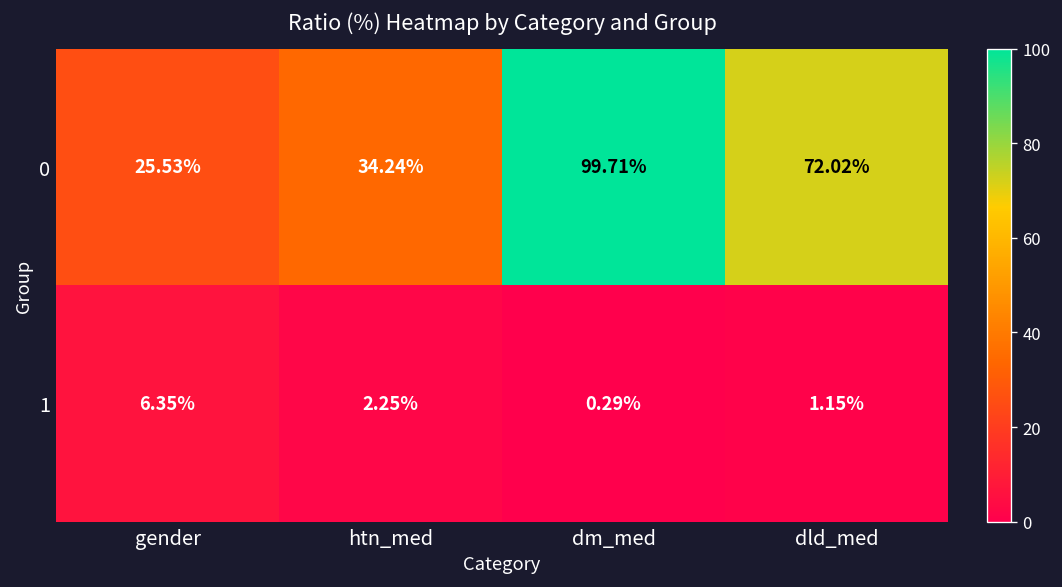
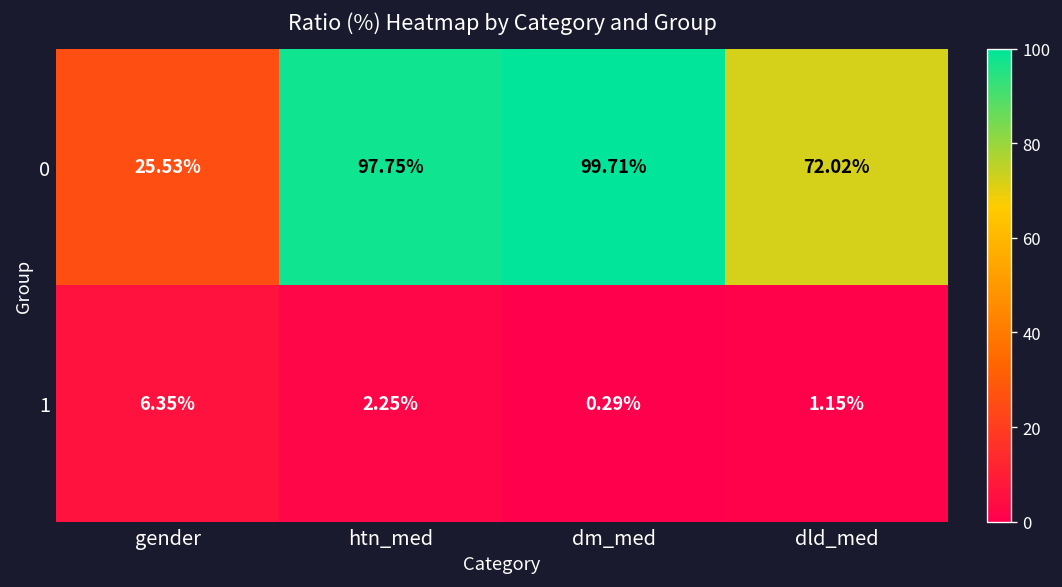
0, htn_med: 34.24% -> 97.75%
